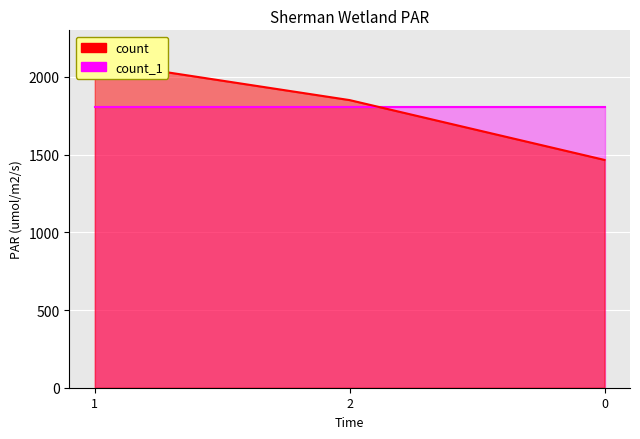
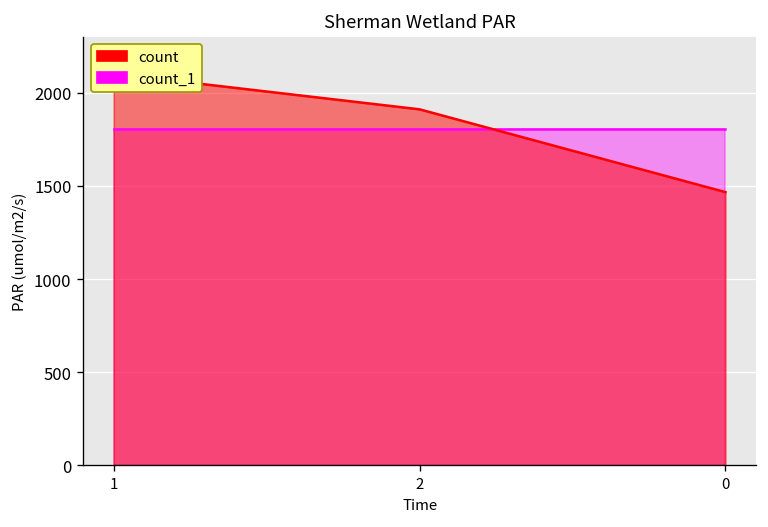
count, 2: 1850 -> 1910
